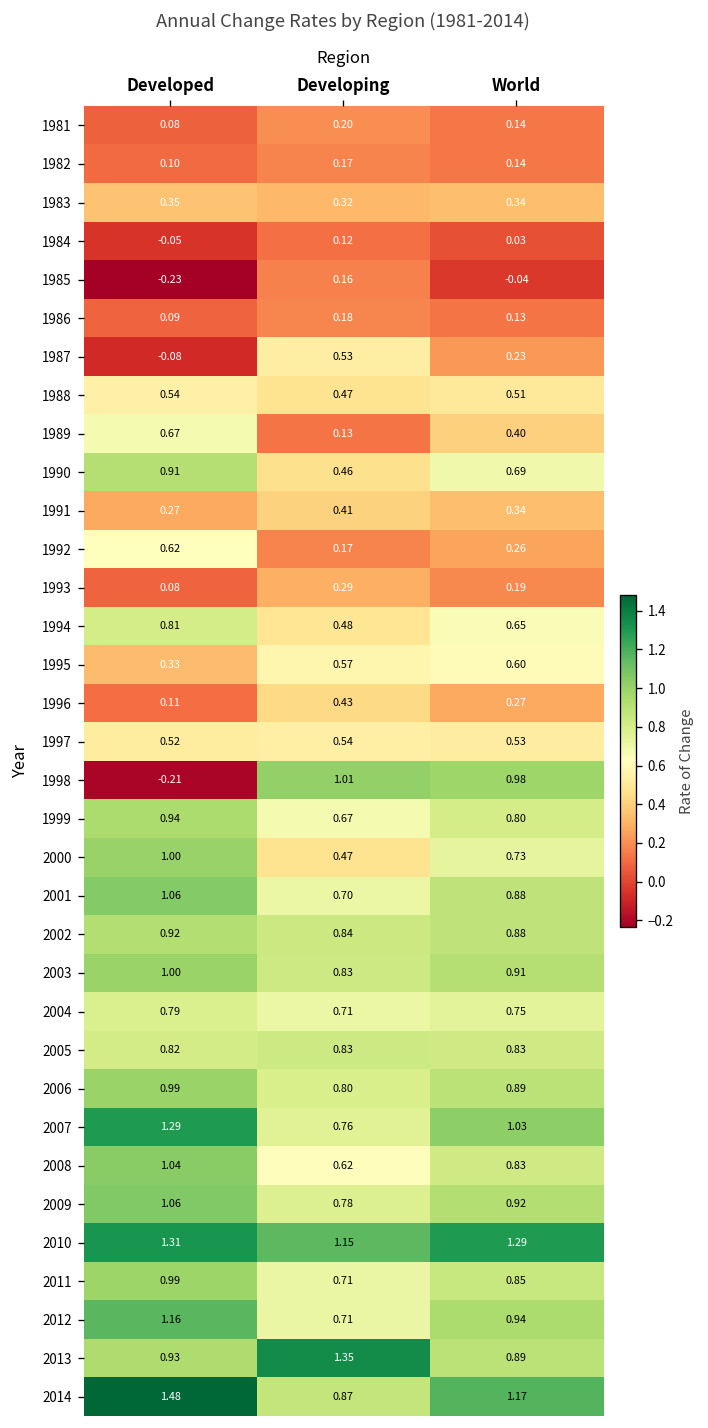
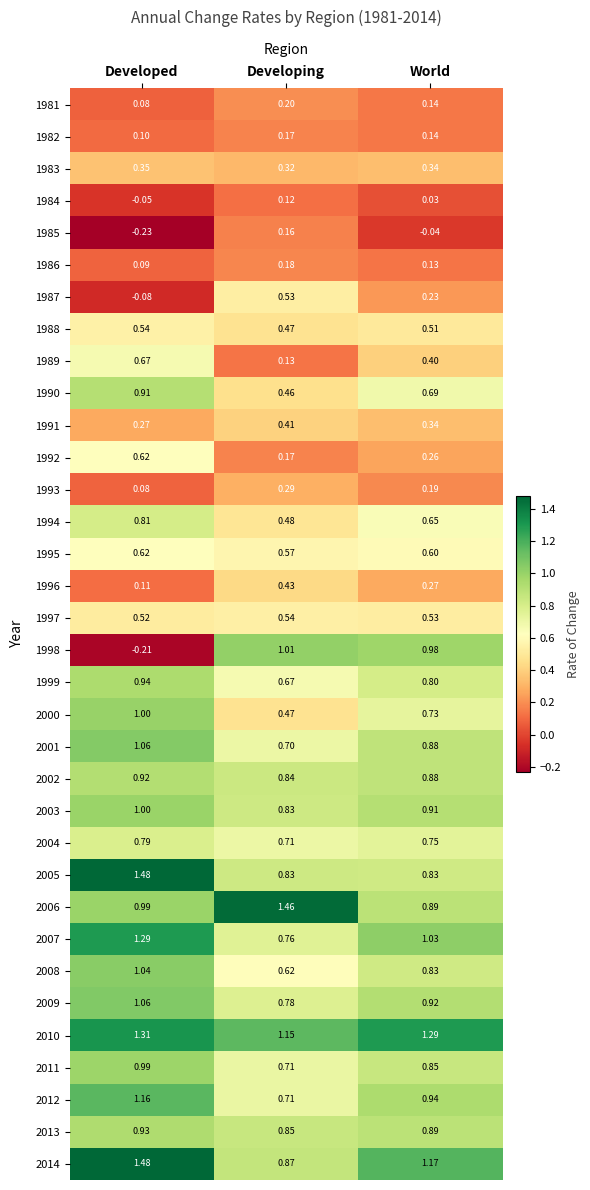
1995, Developed: 0.33 -> 0.62
2005, Developed: 0.82 -> 1.48
2006, Developing: 0.80 -> 1.46
2013, Developing: 1.35 -> 0.85
